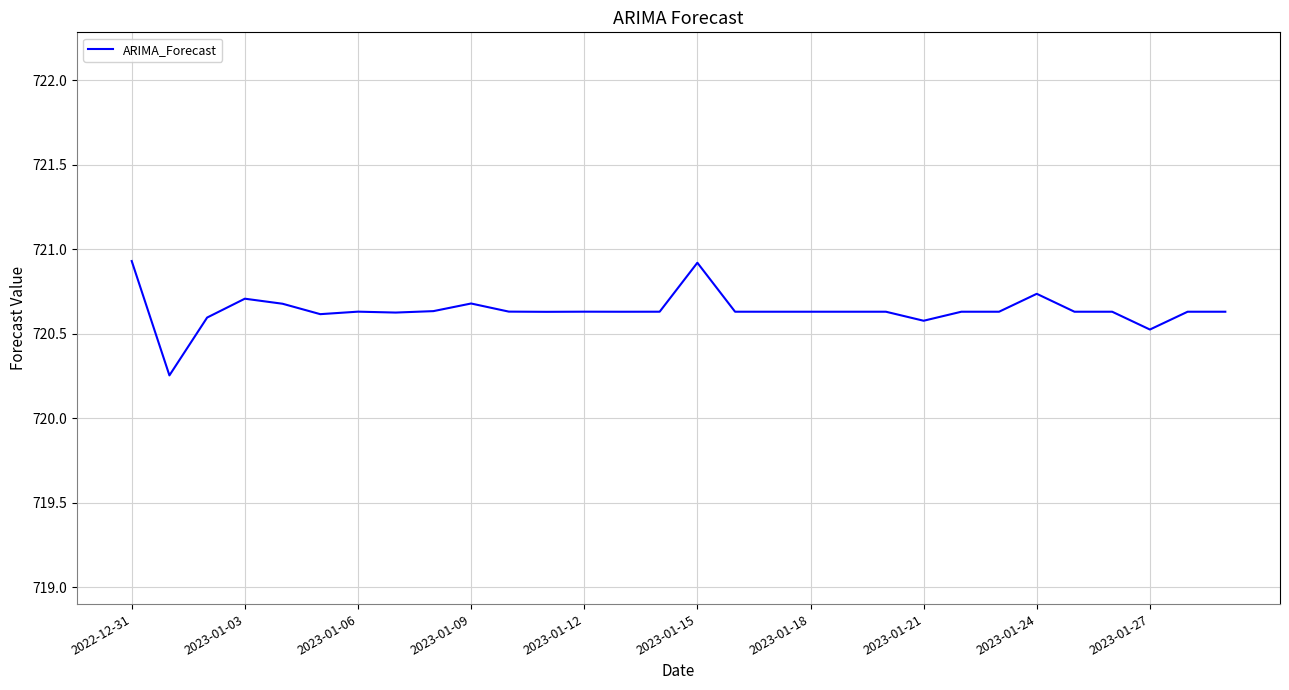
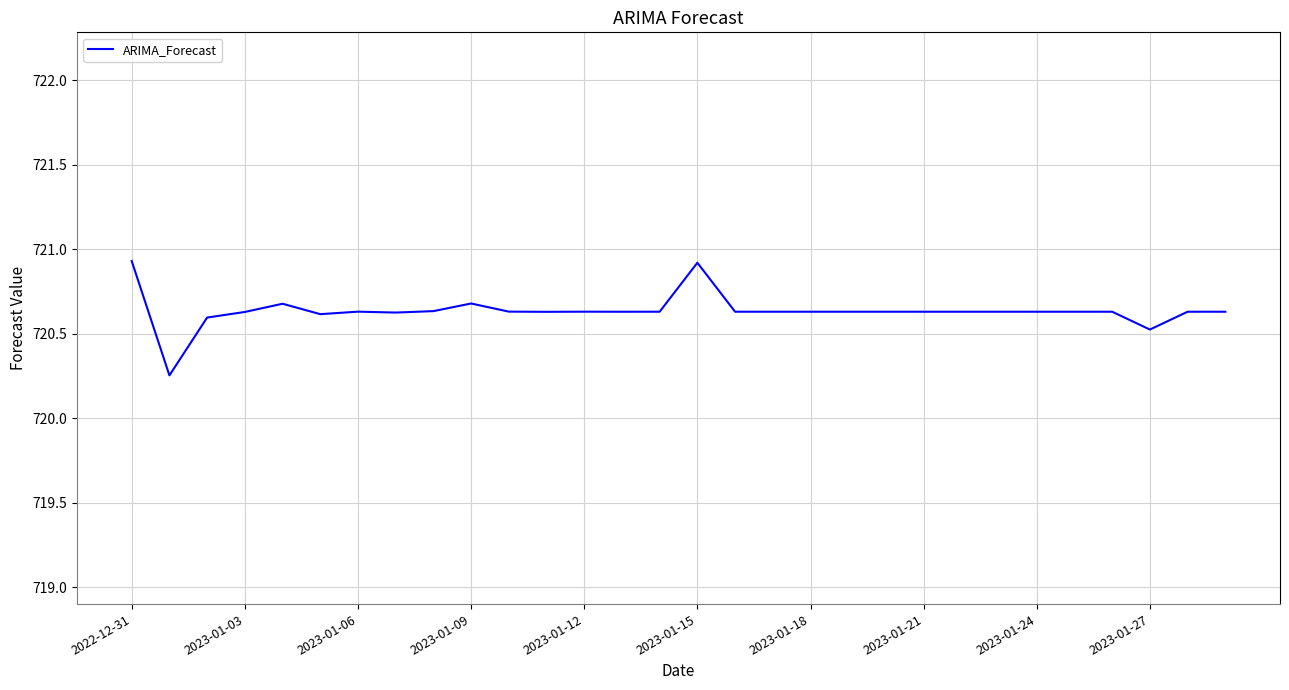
2023-01-03: 720.71 -> 720.63
2023-01-21: 720.58 -> 720.63
2023-01-24: 720.74 -> 720.63
